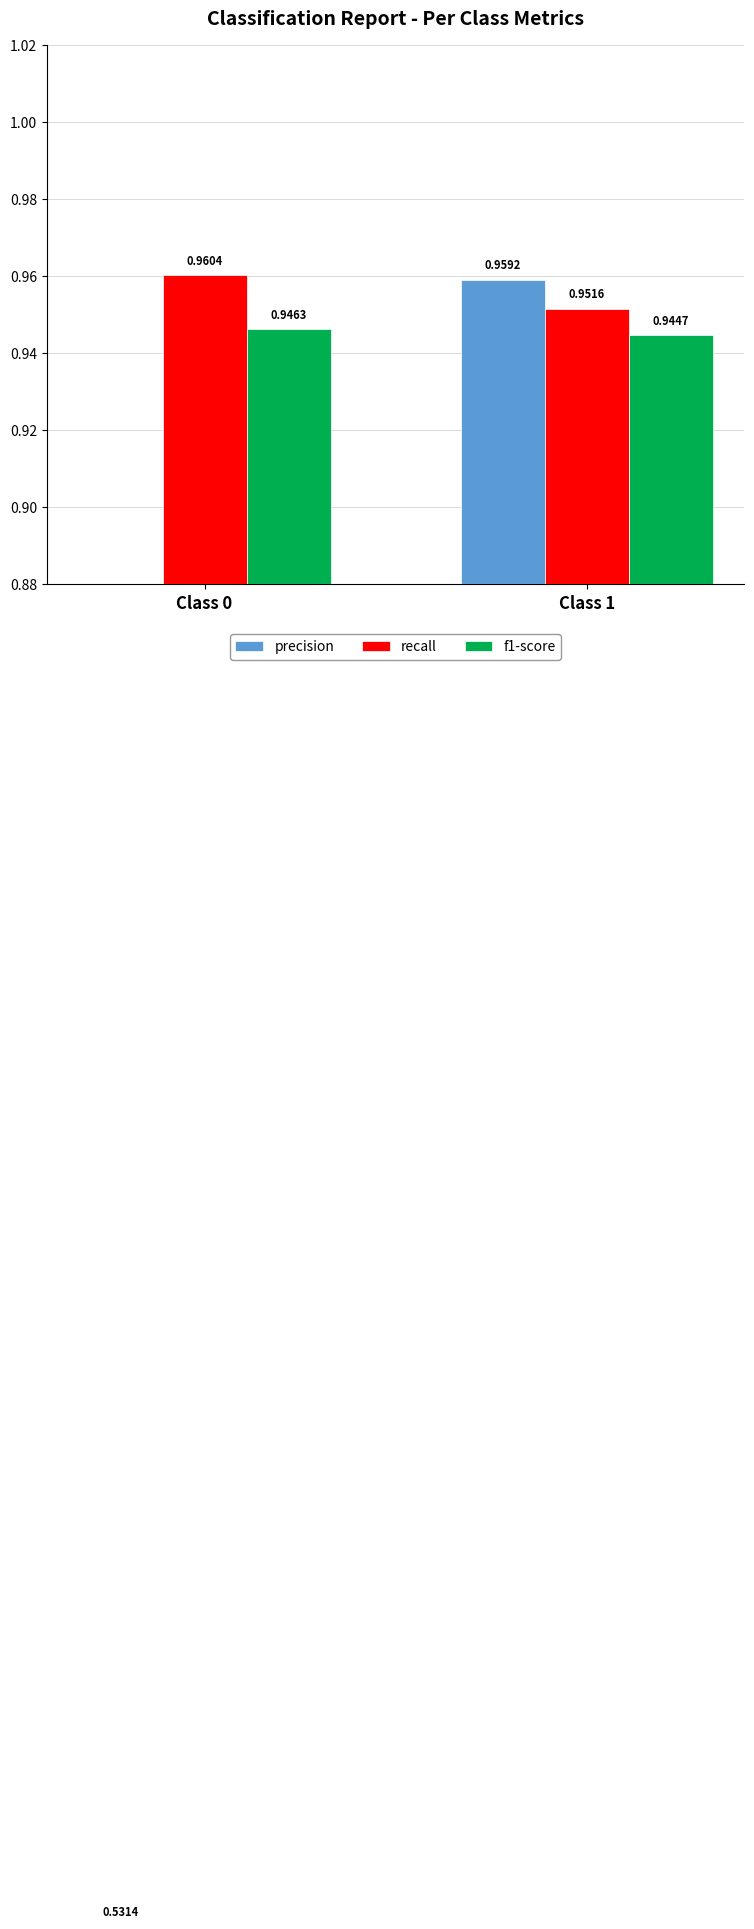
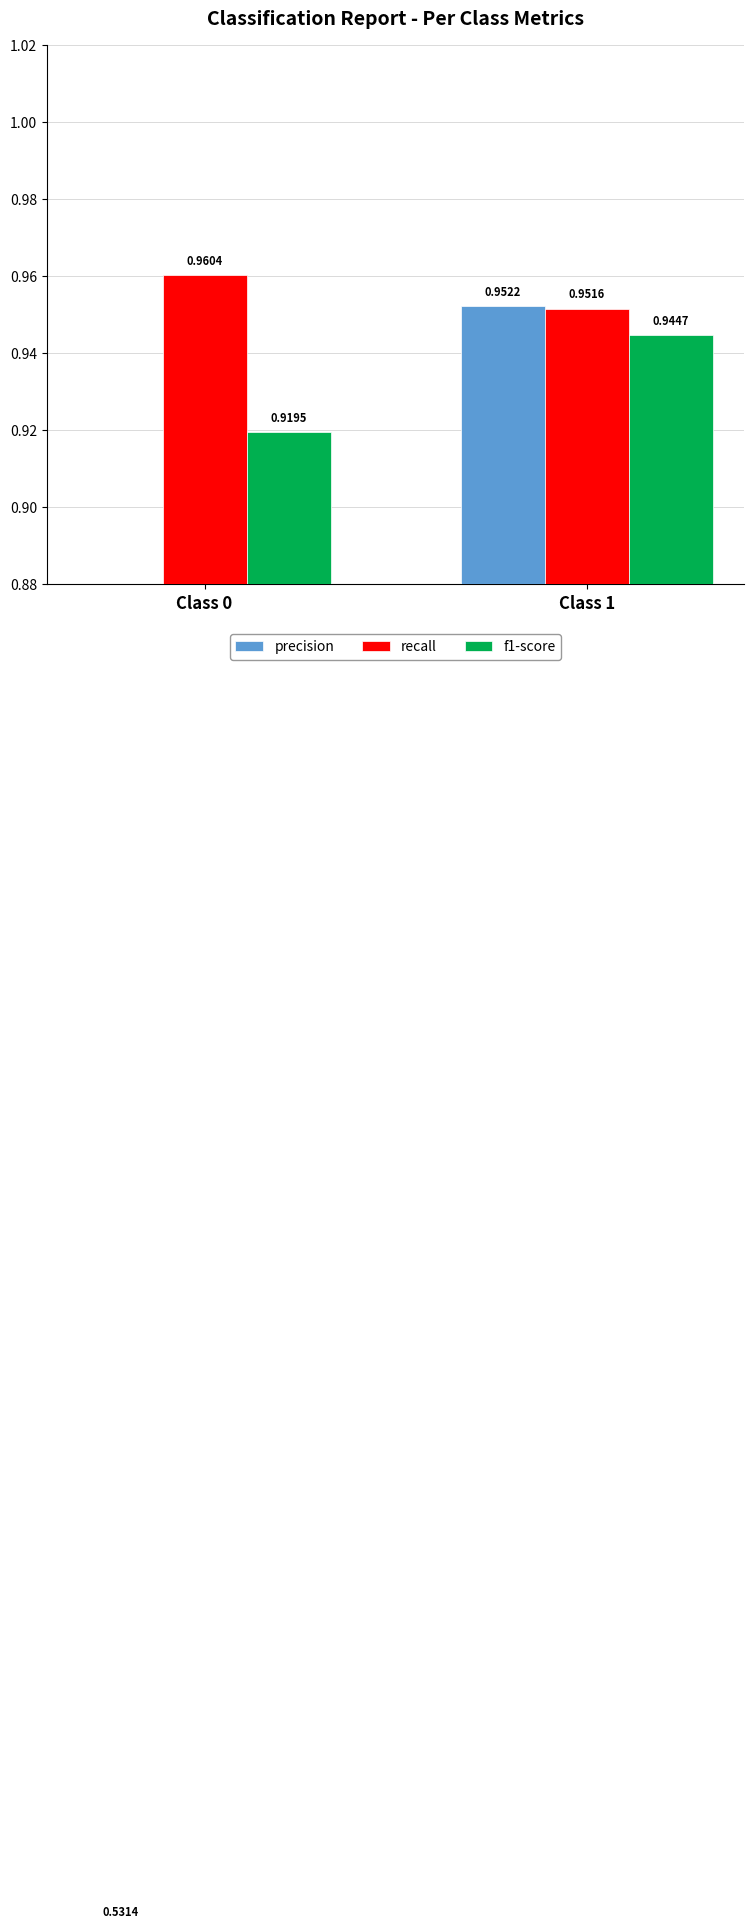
f1-score, Class 0: 0.9463 -> 0.9195
precision, Class 1: 0.9592 -> 0.9522
